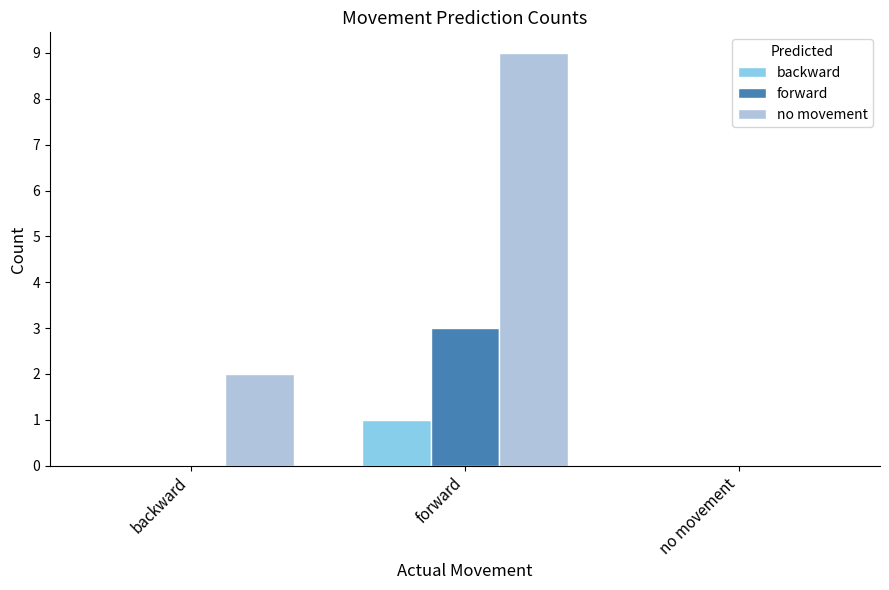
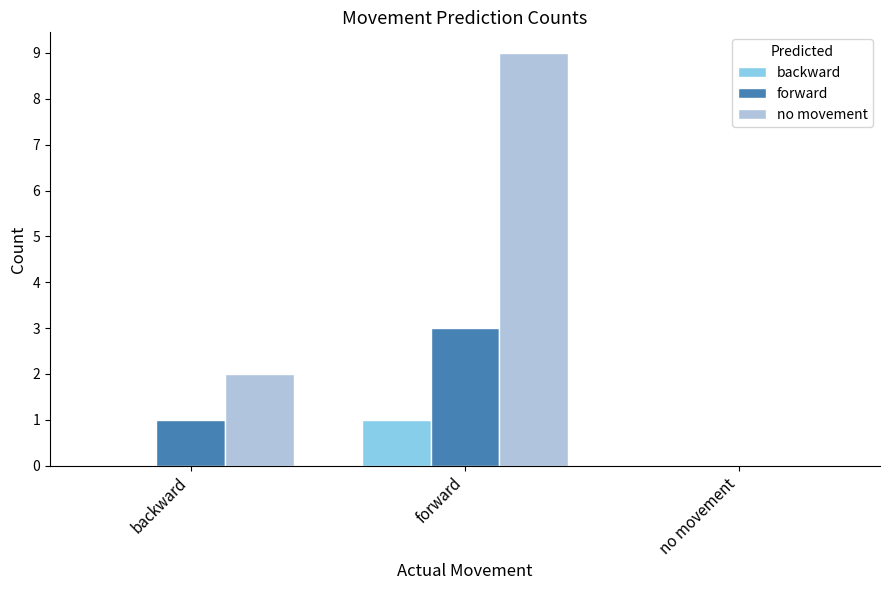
forward, backward: 0 -> 1
